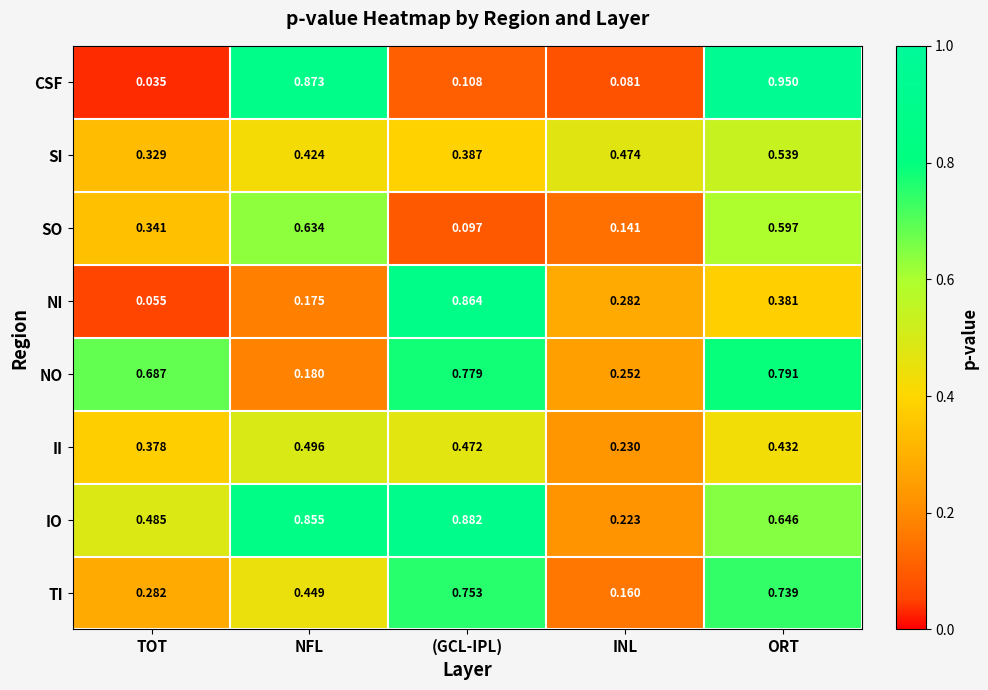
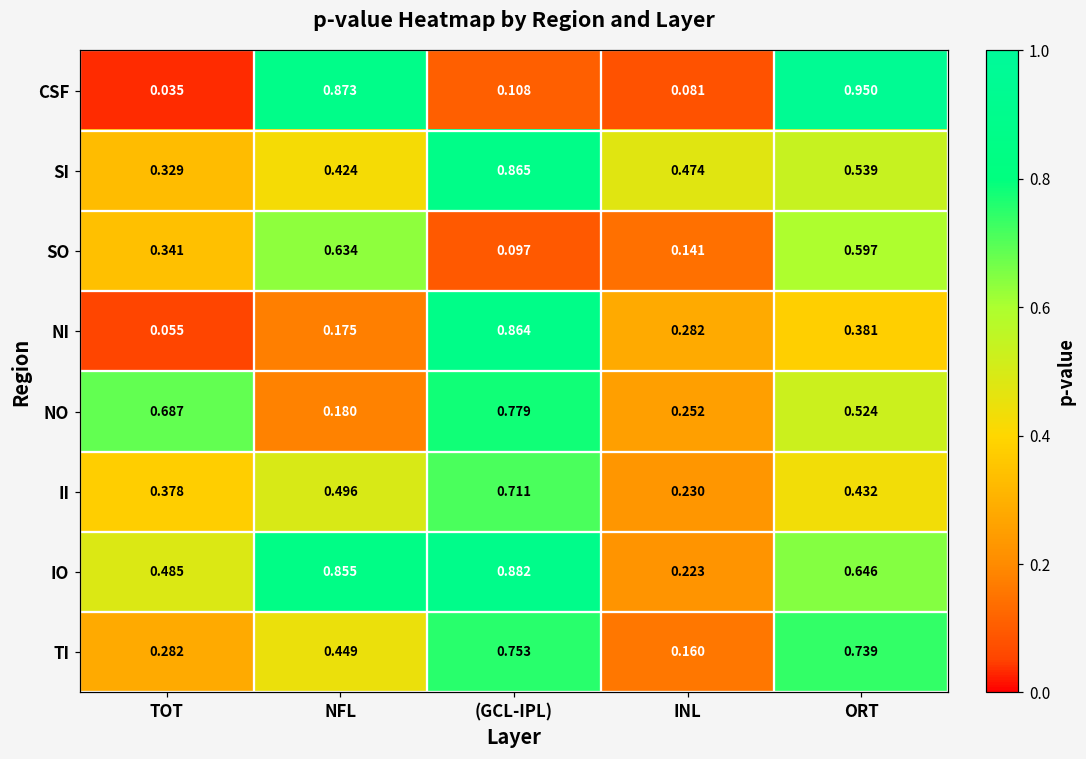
SI, (GCL-IPL): 0.387 -> 0.865
NO, ORT: 0.791 -> 0.524
II, (GCL-IPL): 0.472 -> 0.711
